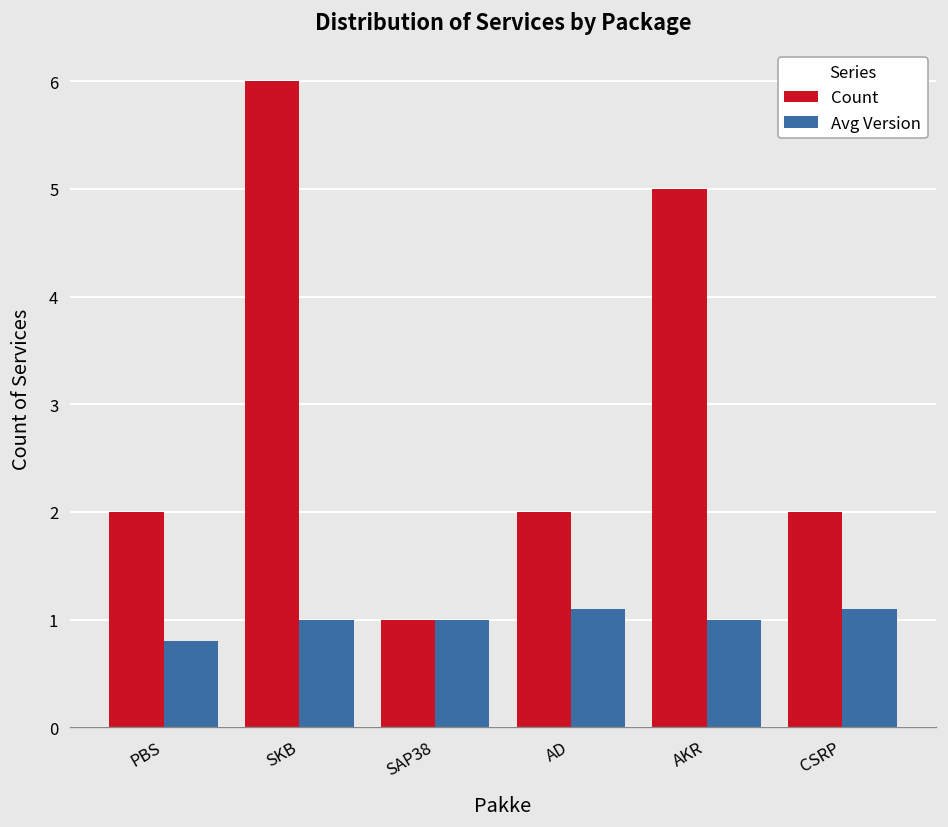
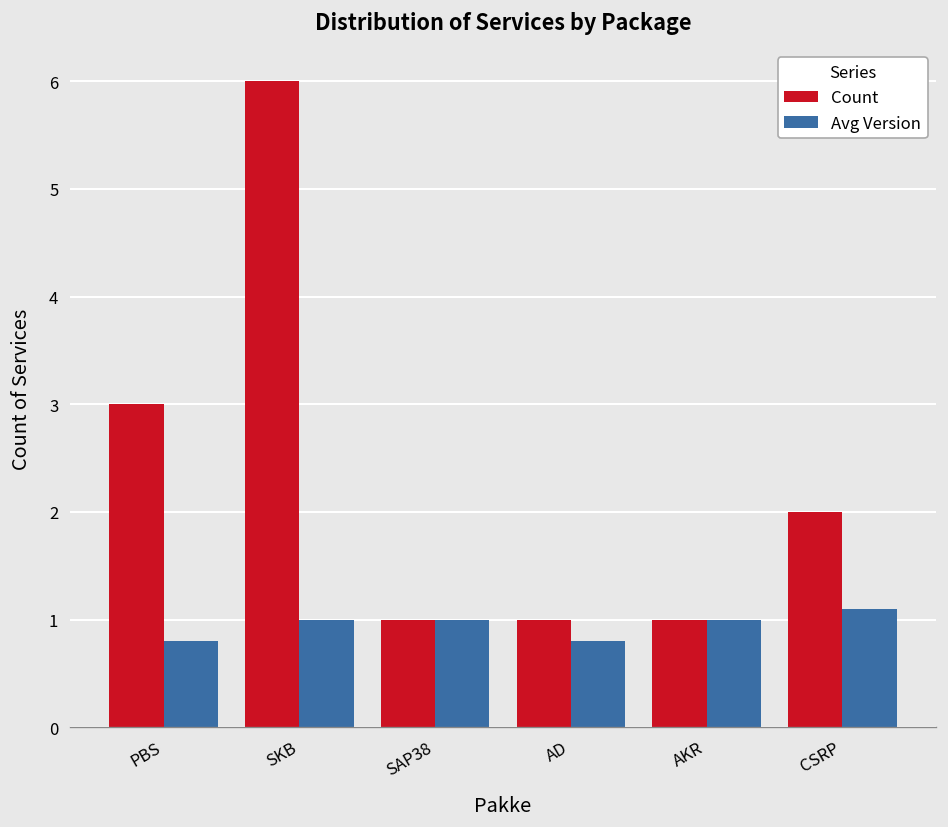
Count, PBS: 2 -> 3
Count, AD: 2 -> 1
Avg Version, AD: 1.1 -> 0.8
Count, AKR: 5 -> 1
